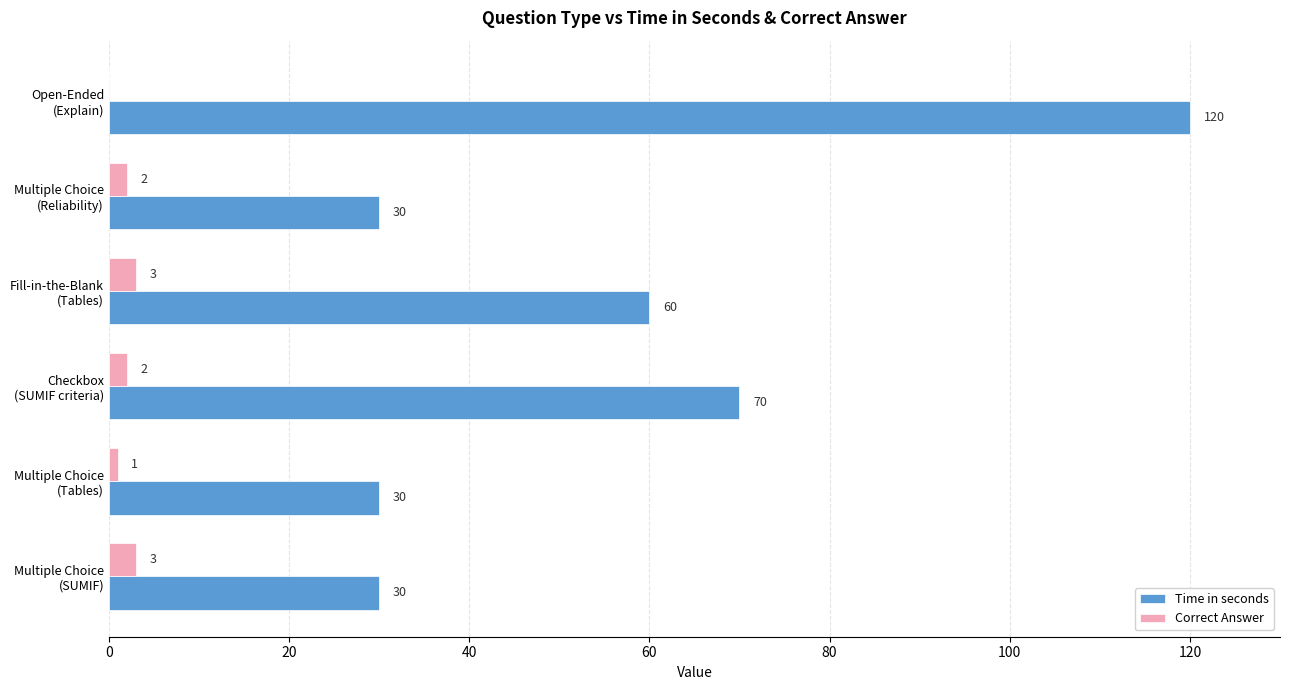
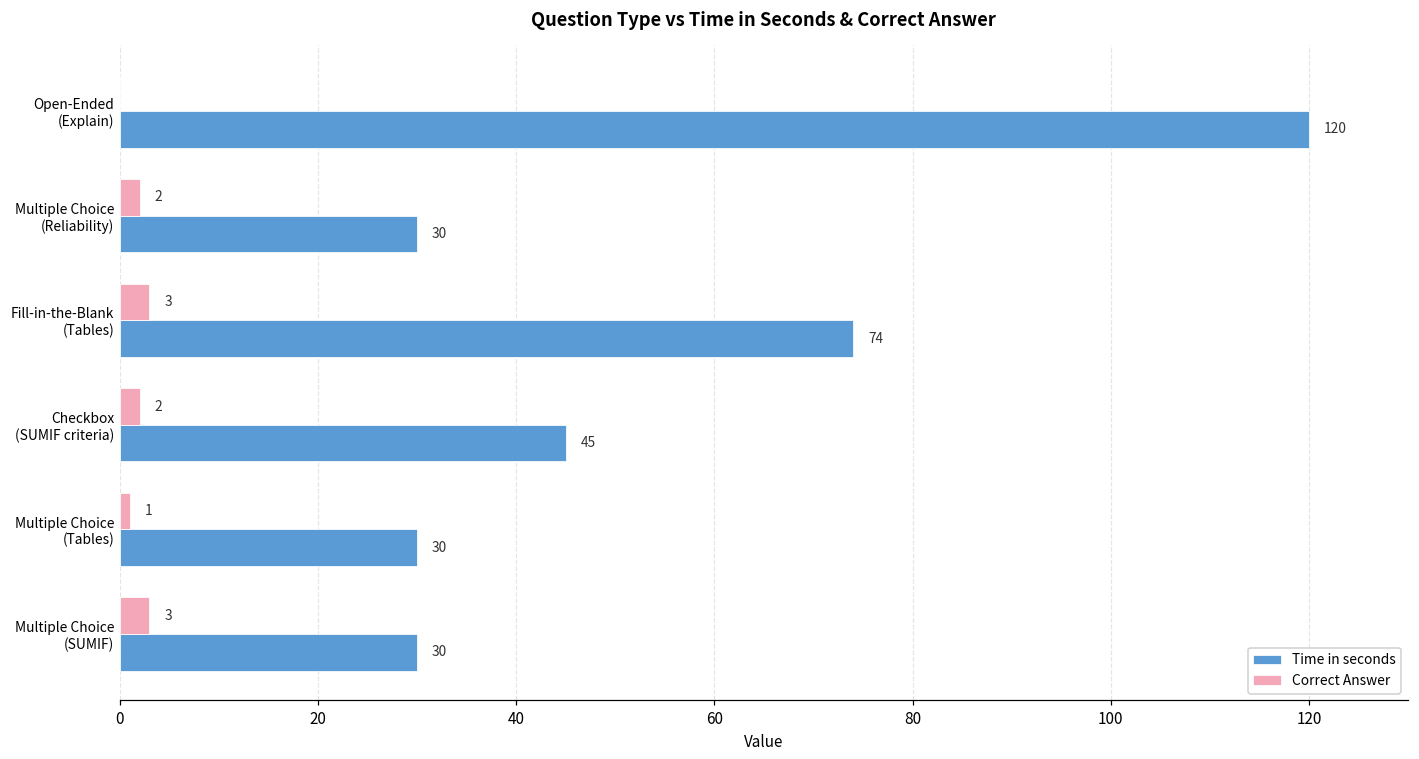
Time in seconds, Fill-in-the-Blank (Tables): 60 -> 74
Time in seconds, Checkbox (SUMIF criteria): 70 -> 45
